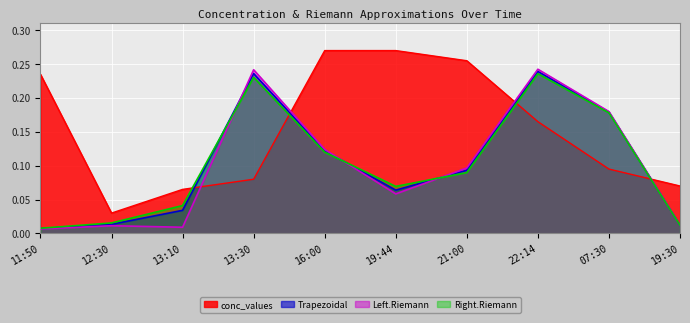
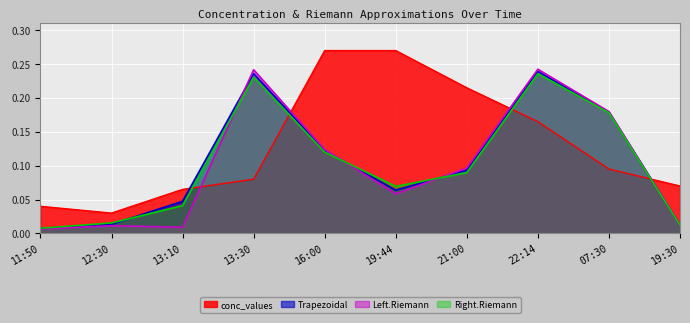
conc_values, 11:50: 0.24 -> 0.04
Trapezoidal, 13:10: 0.03 -> 0.05
conc_values, 21:00: 0.26 -> 0.22
